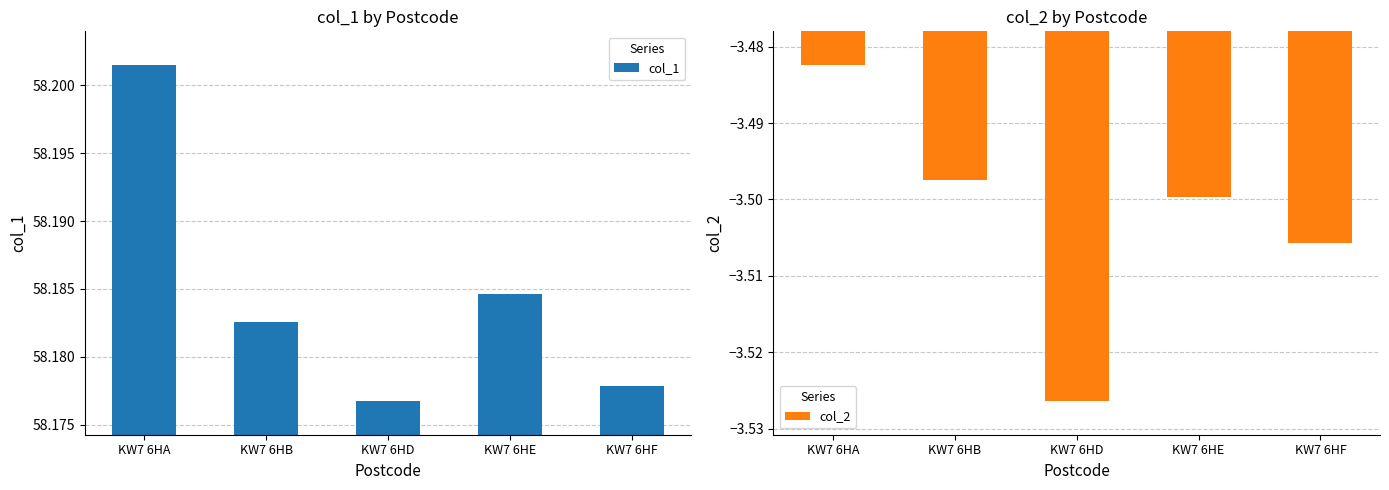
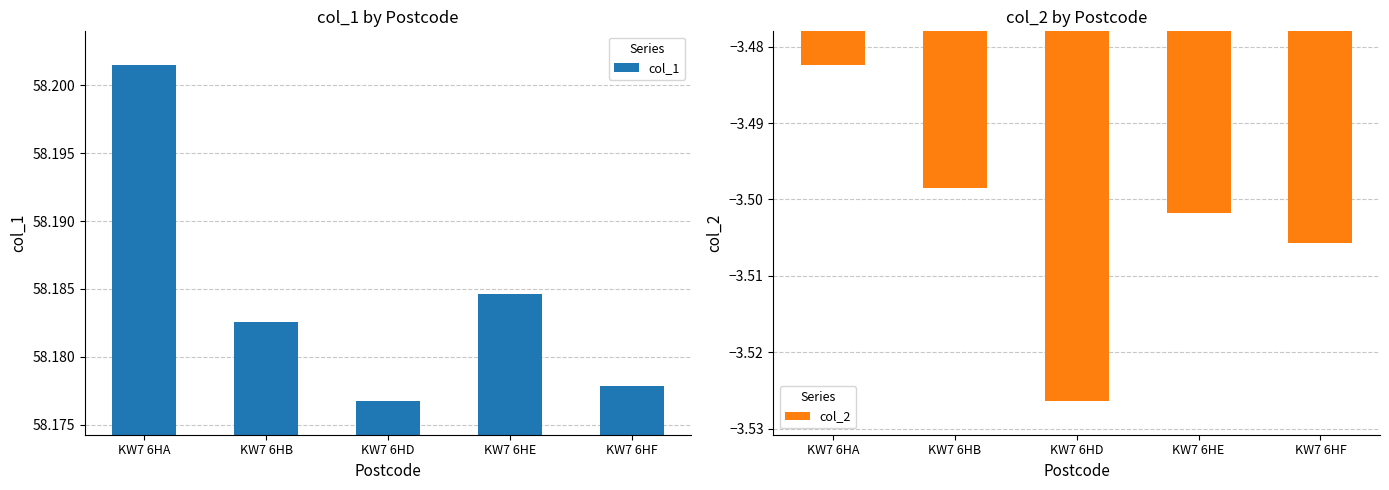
col_2 by Postcode, KW7 6HB: -3.497 -> -3.499
col_2 by Postcode, KW7 6HE: -3.500 -> -3.502
